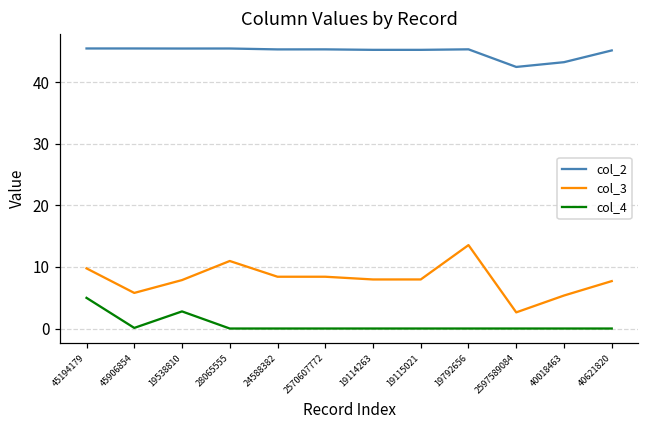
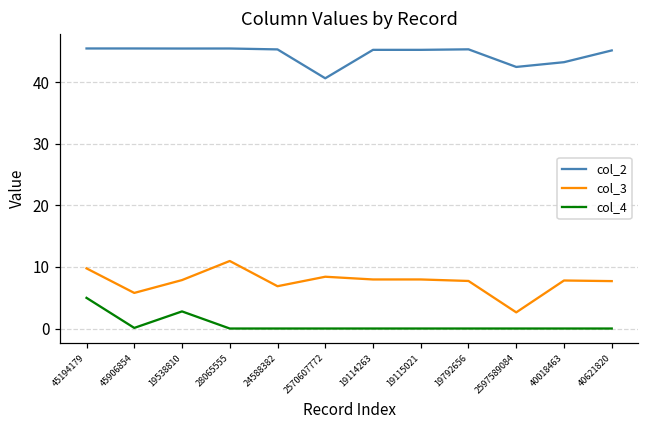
col_3, 24588382: 8 -> 7
col_2, 2570607772: 45 -> 41
col_3, 19792656: 14 -> 8
col_3, 40018463: 5 -> 8
